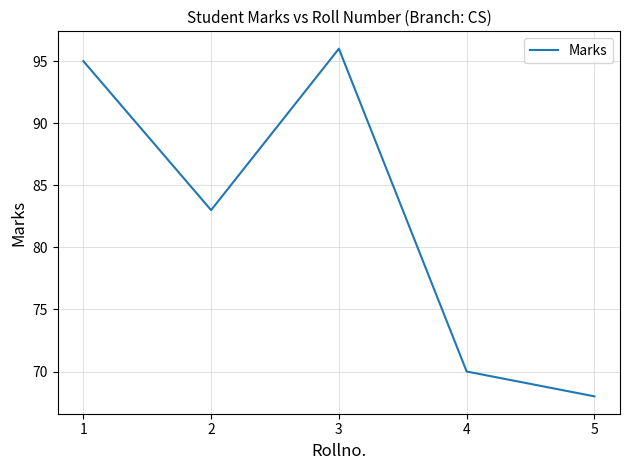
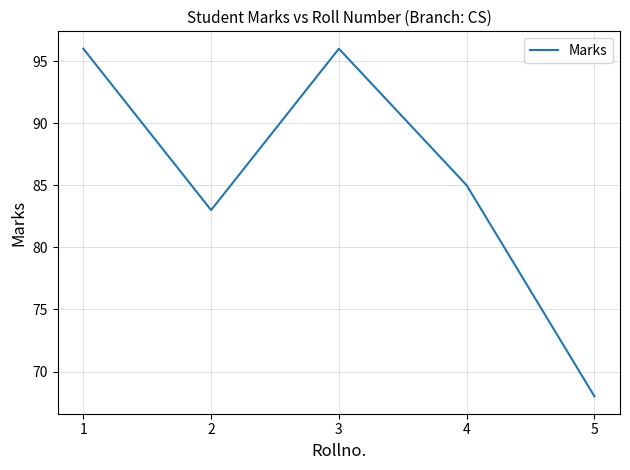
1: 95 -> 96
4: 70 -> 85
